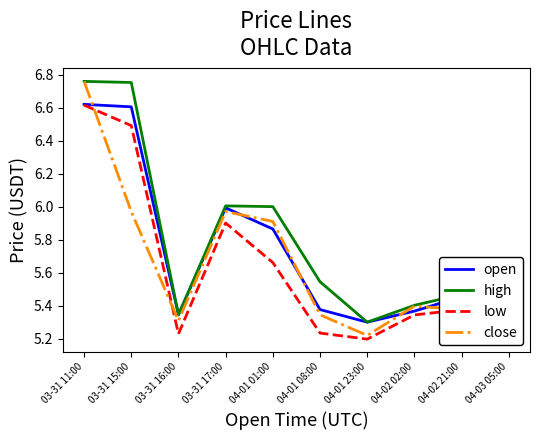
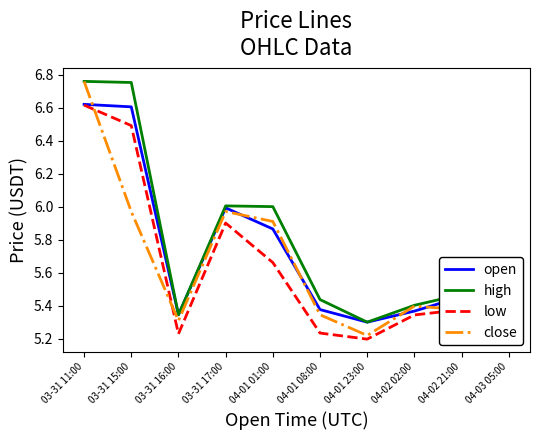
high, 04-01 08:00: 5.54 -> 5.44
